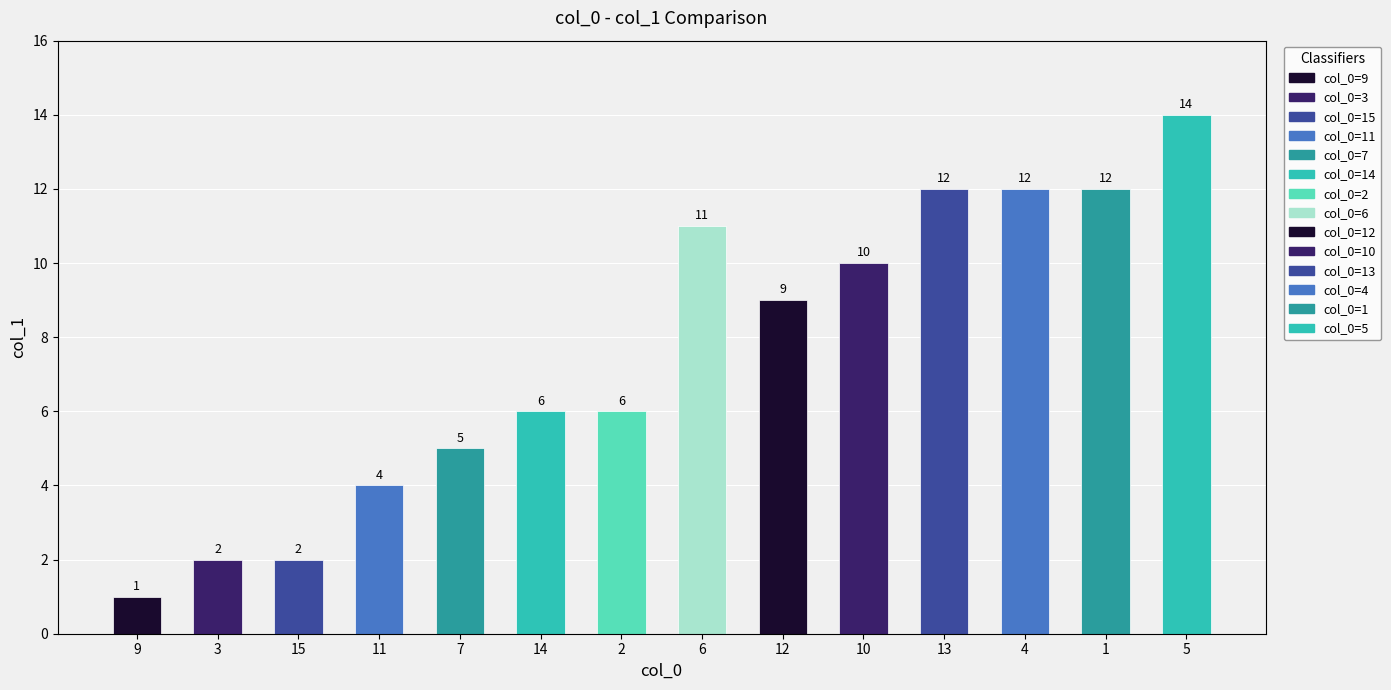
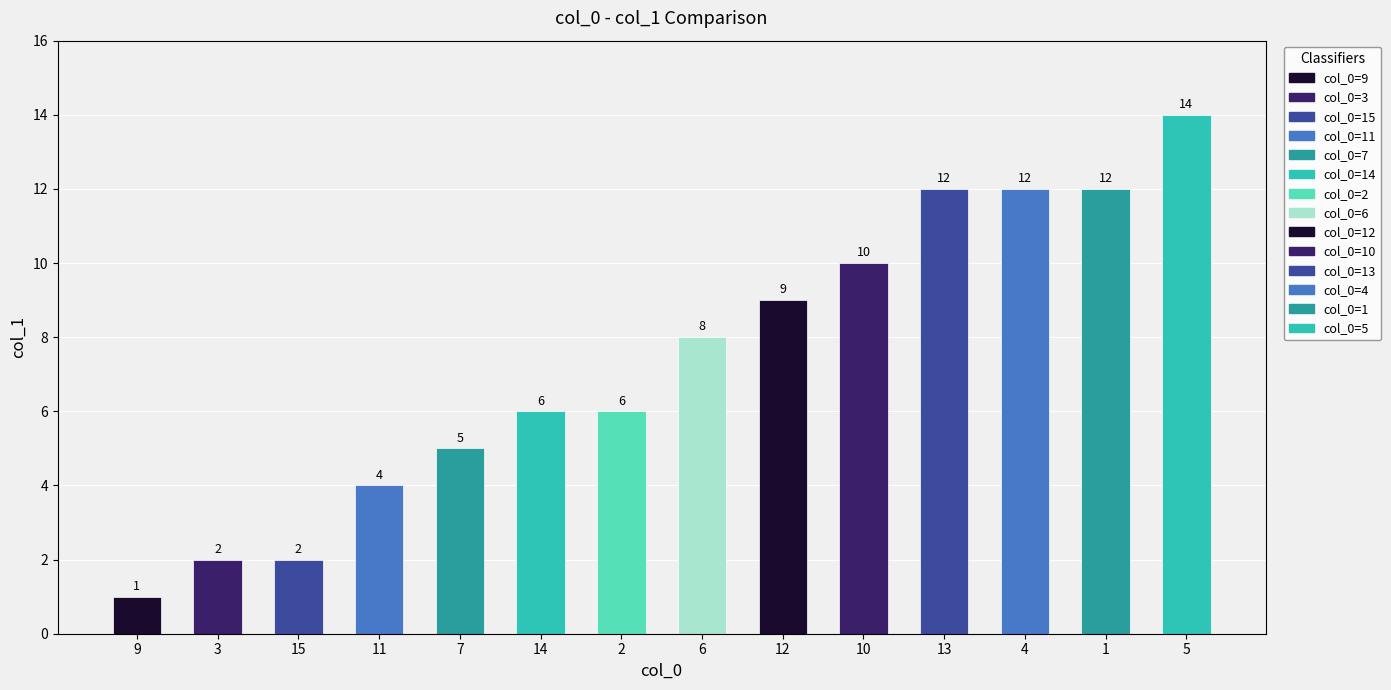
6: 11 -> 8
